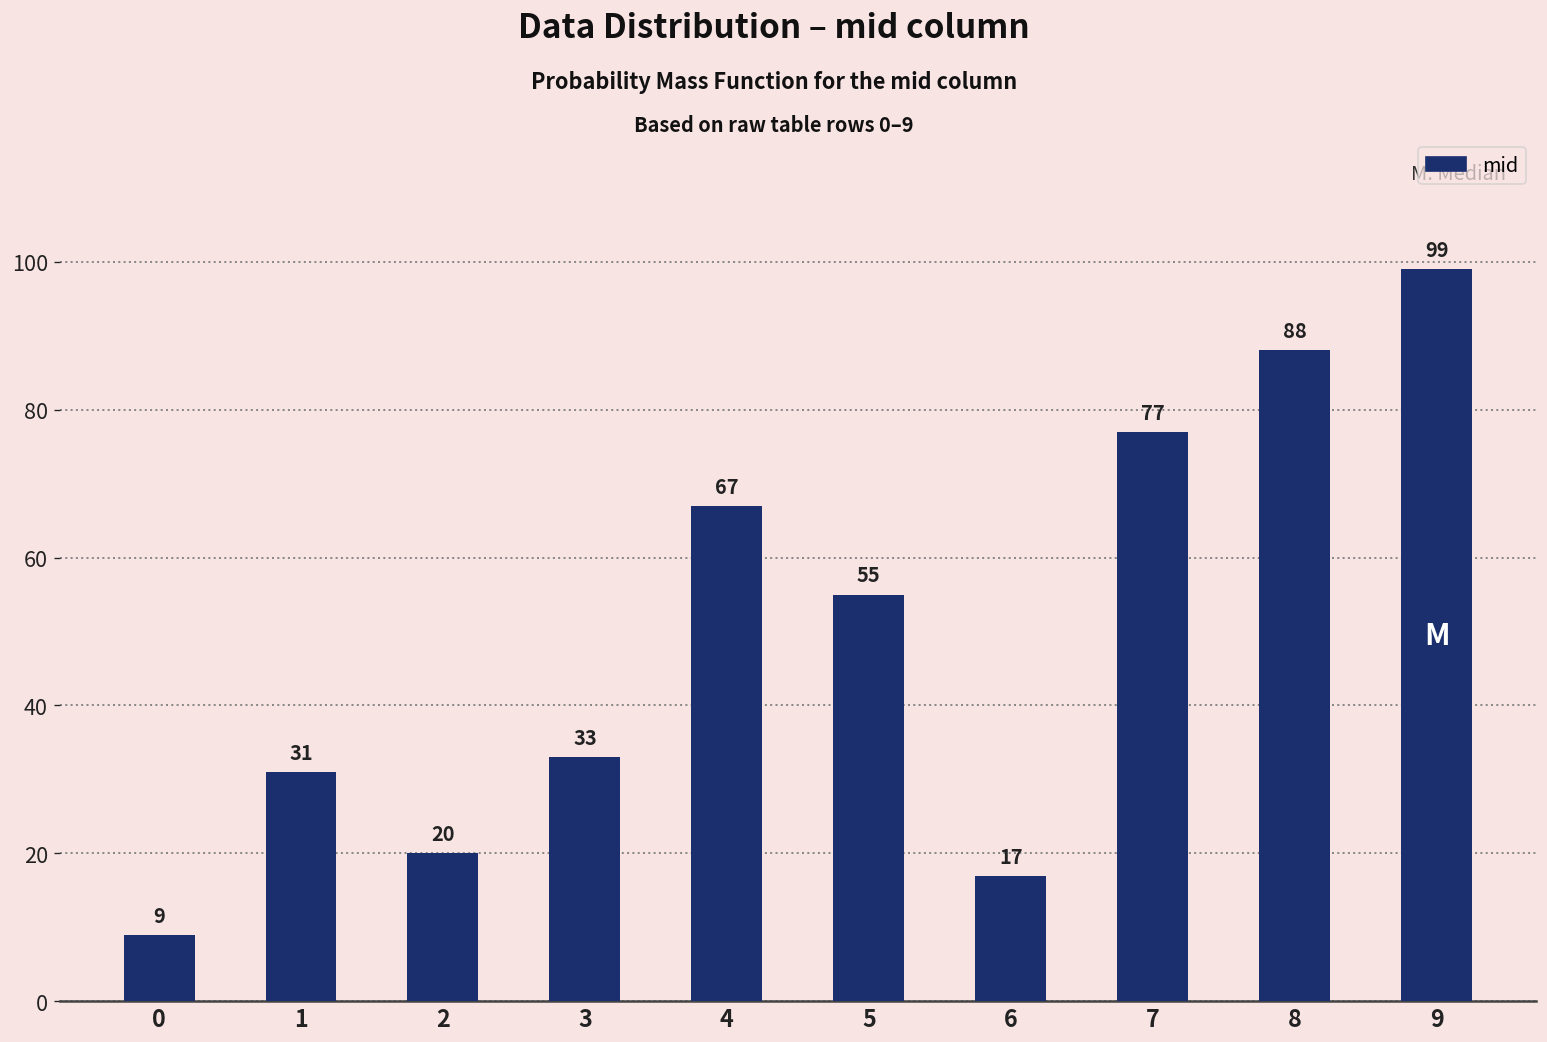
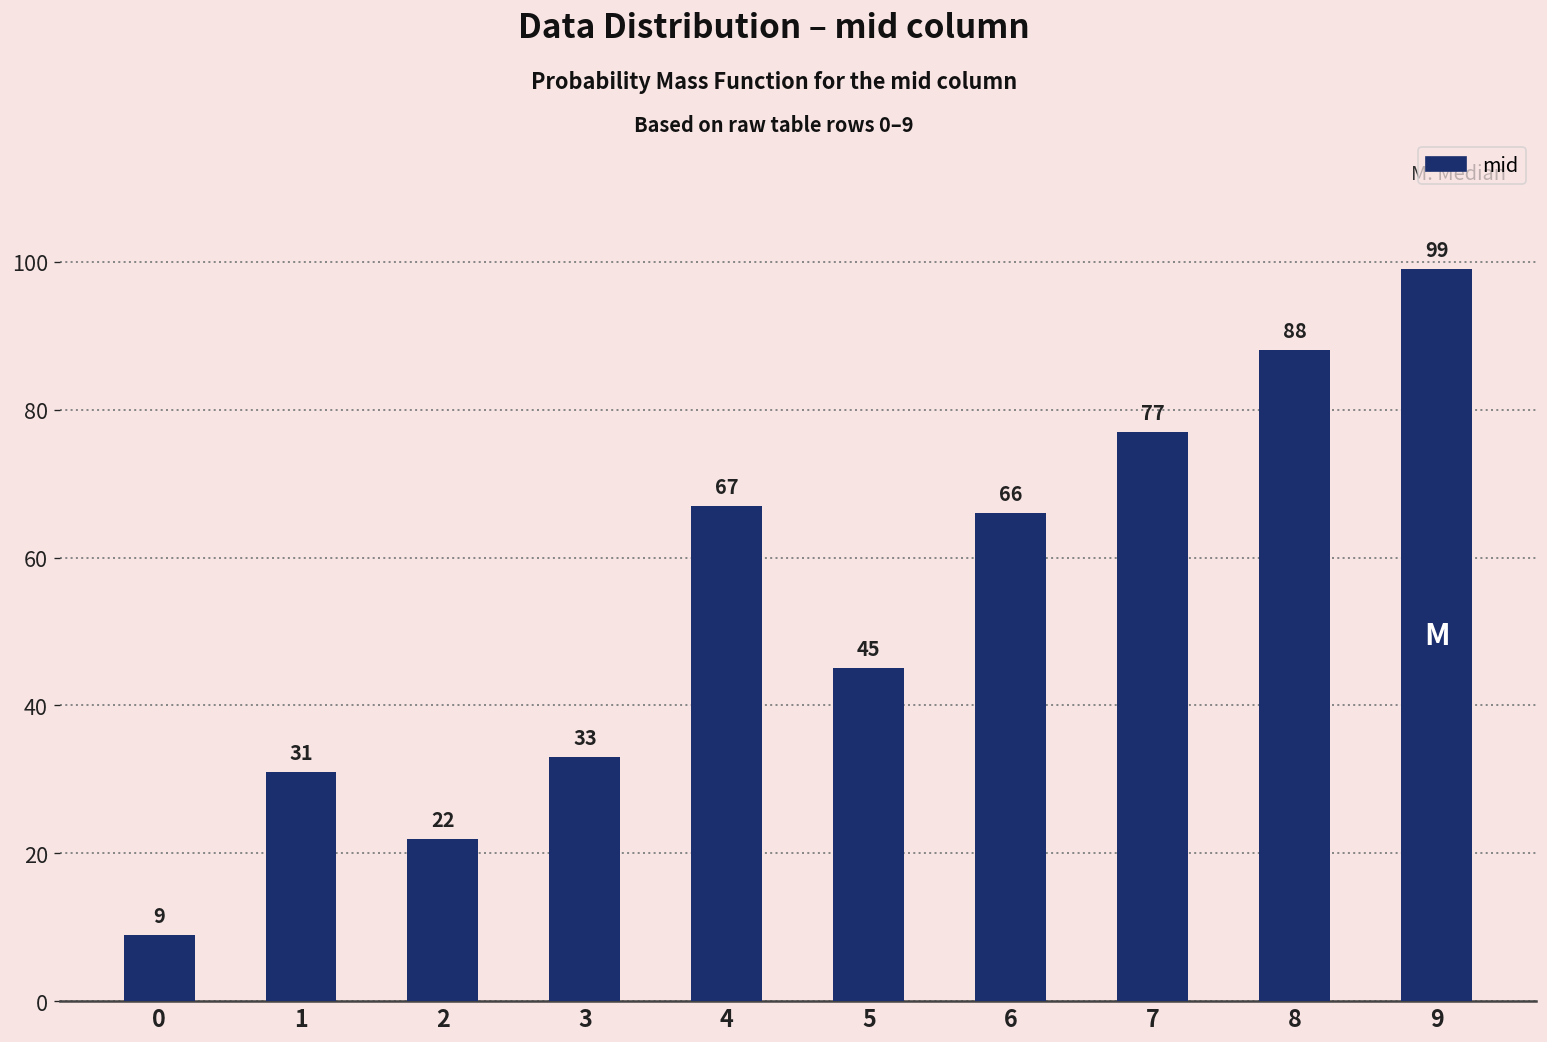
2: 20 -> 22
5: 55 -> 45
6: 17 -> 66
